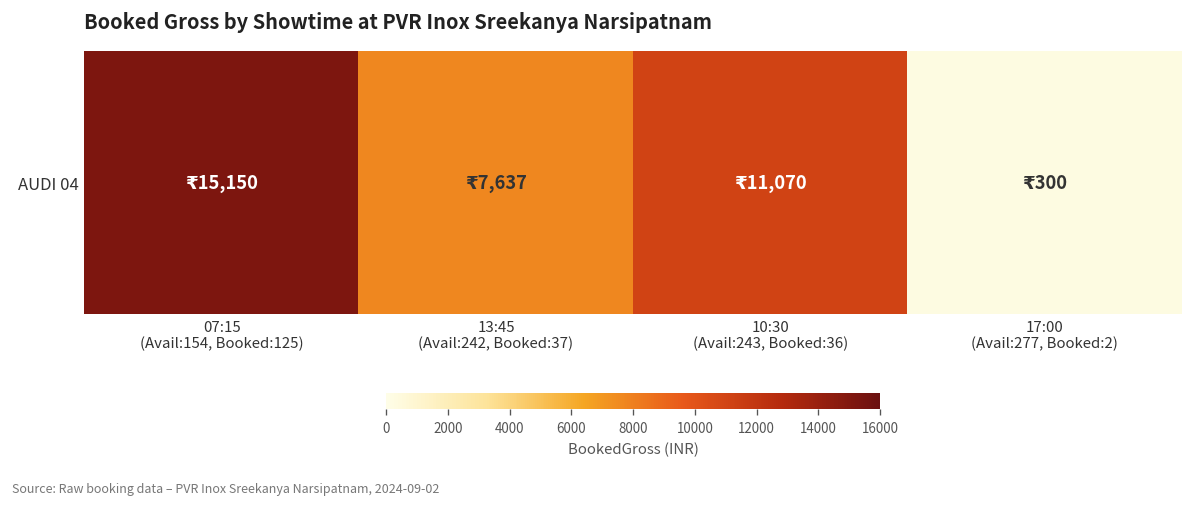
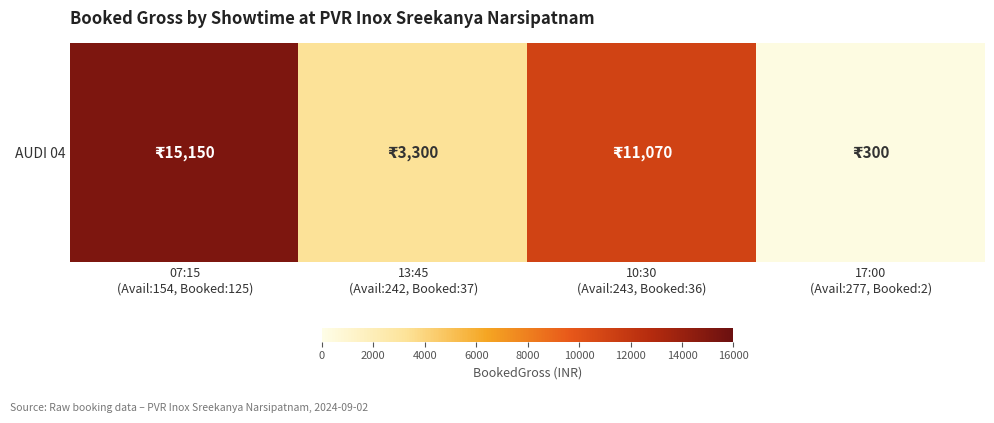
AUDI 04, 13:45 (Avail:242, Booked:37): 7,637 -> 3,300
